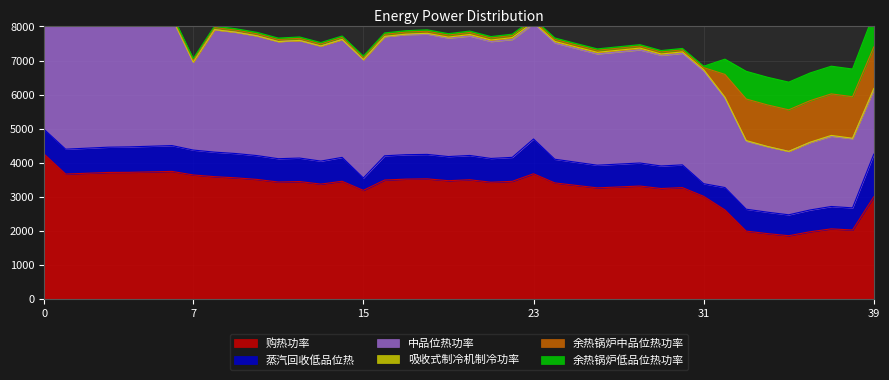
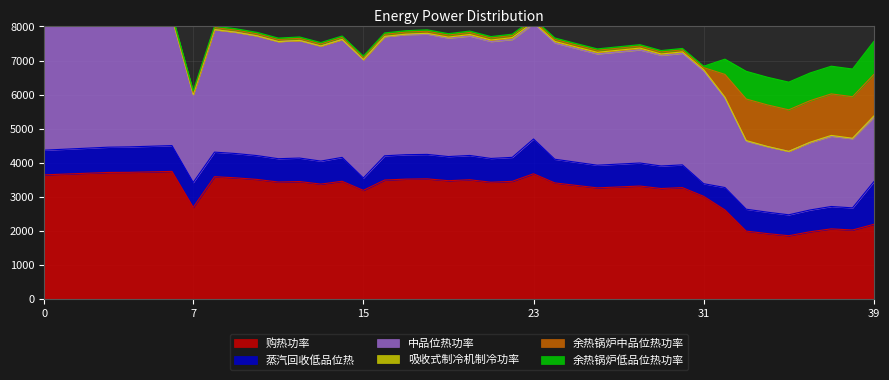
购热功率, 0: 4200 -> 3600
购热功率, 7: 3600 -> 2700
购热功率, 39: 3000 -> 2200
